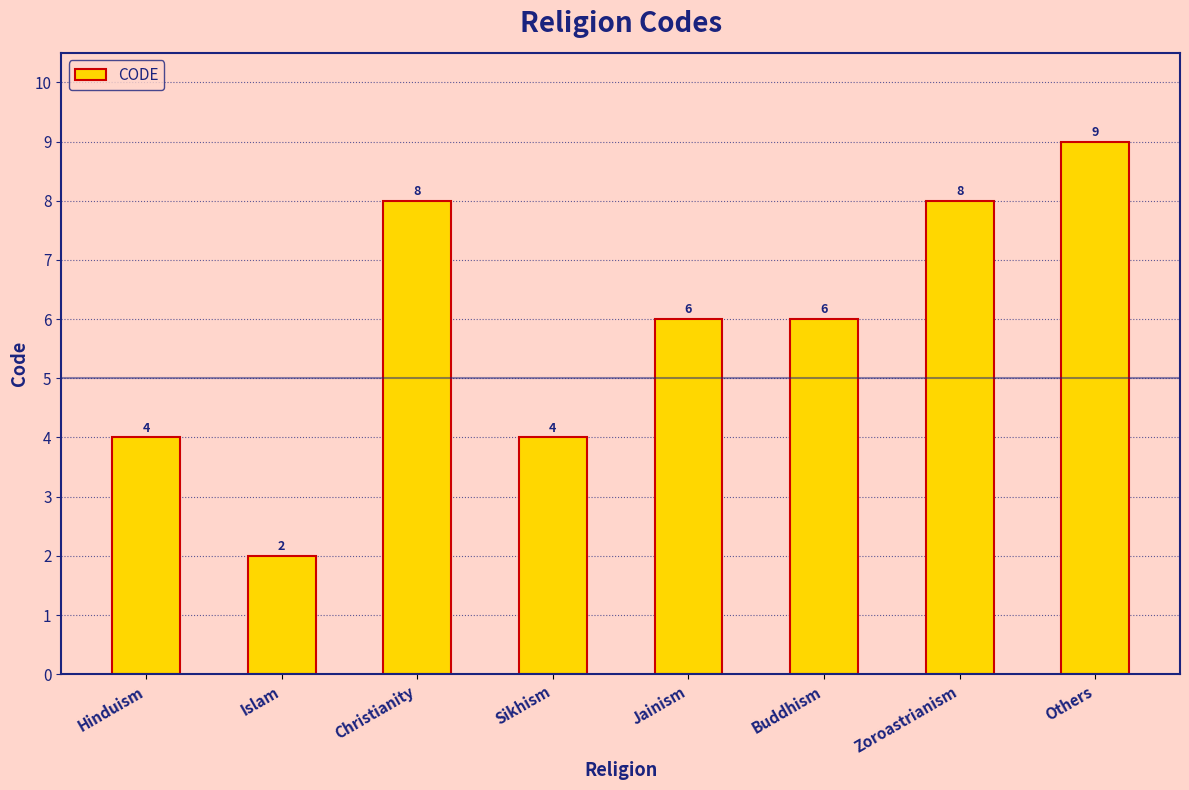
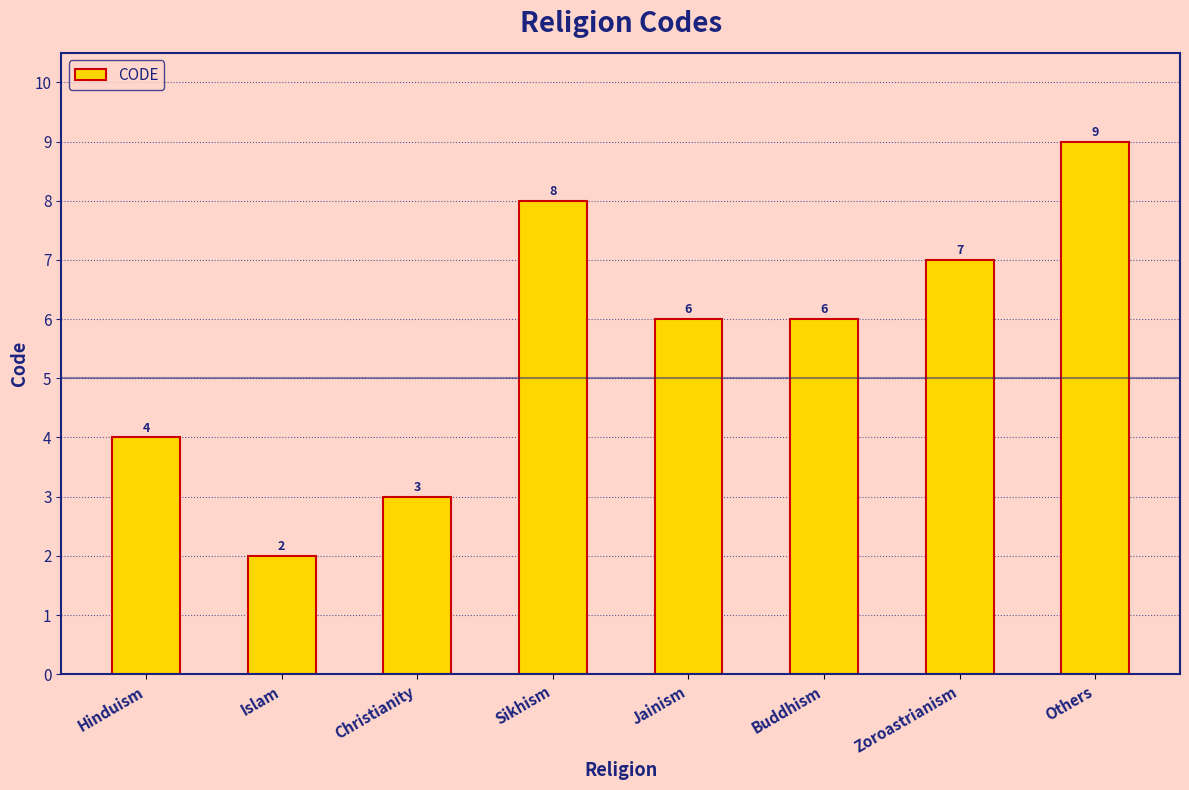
Christianity: 8 -> 3
Sikhism: 4 -> 8
Zoroastrianism: 8 -> 7
